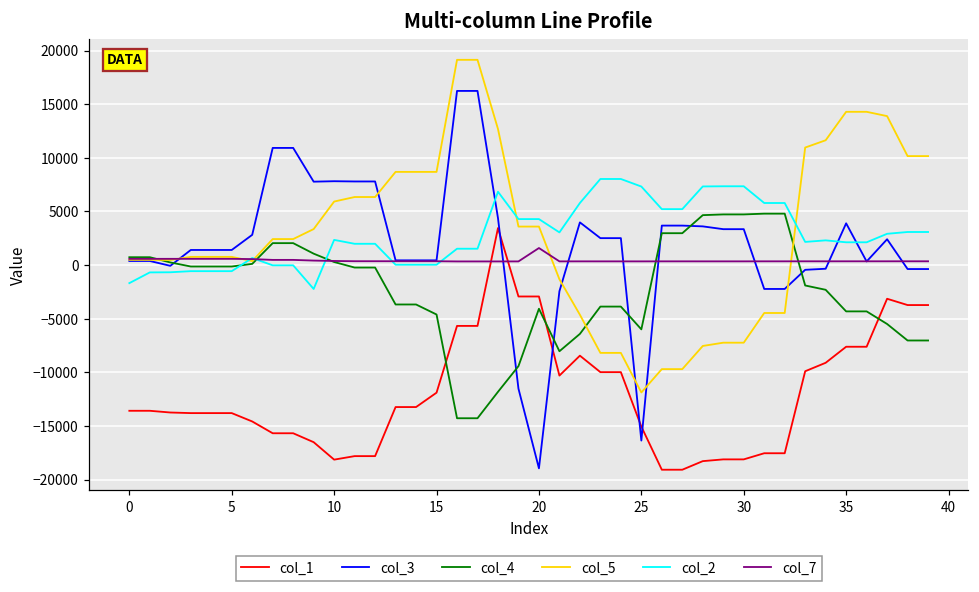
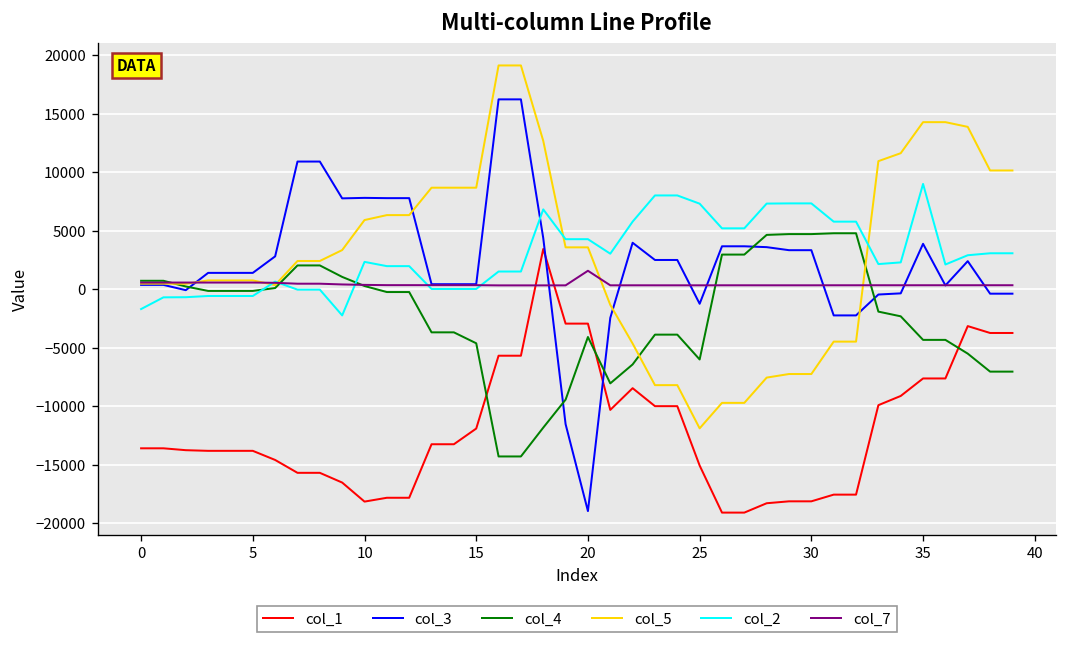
col_3, 25: -16000 -> -1000
col_2, 35: 2000 -> 9000
